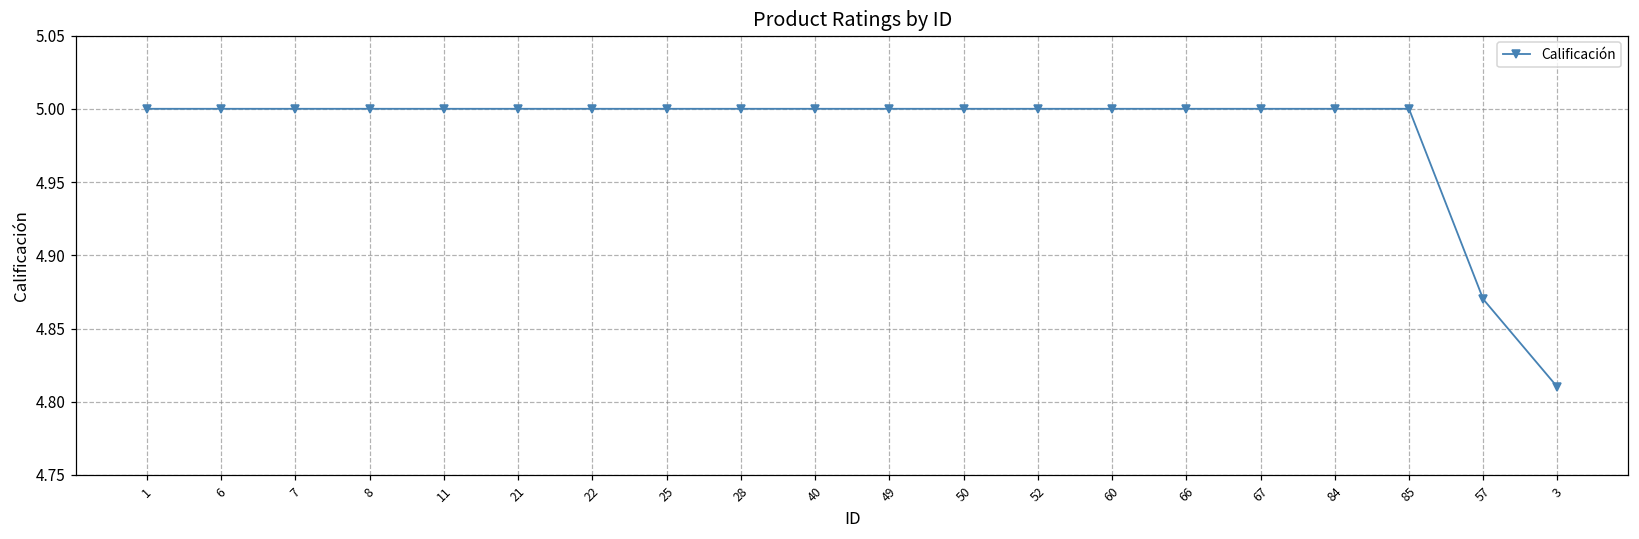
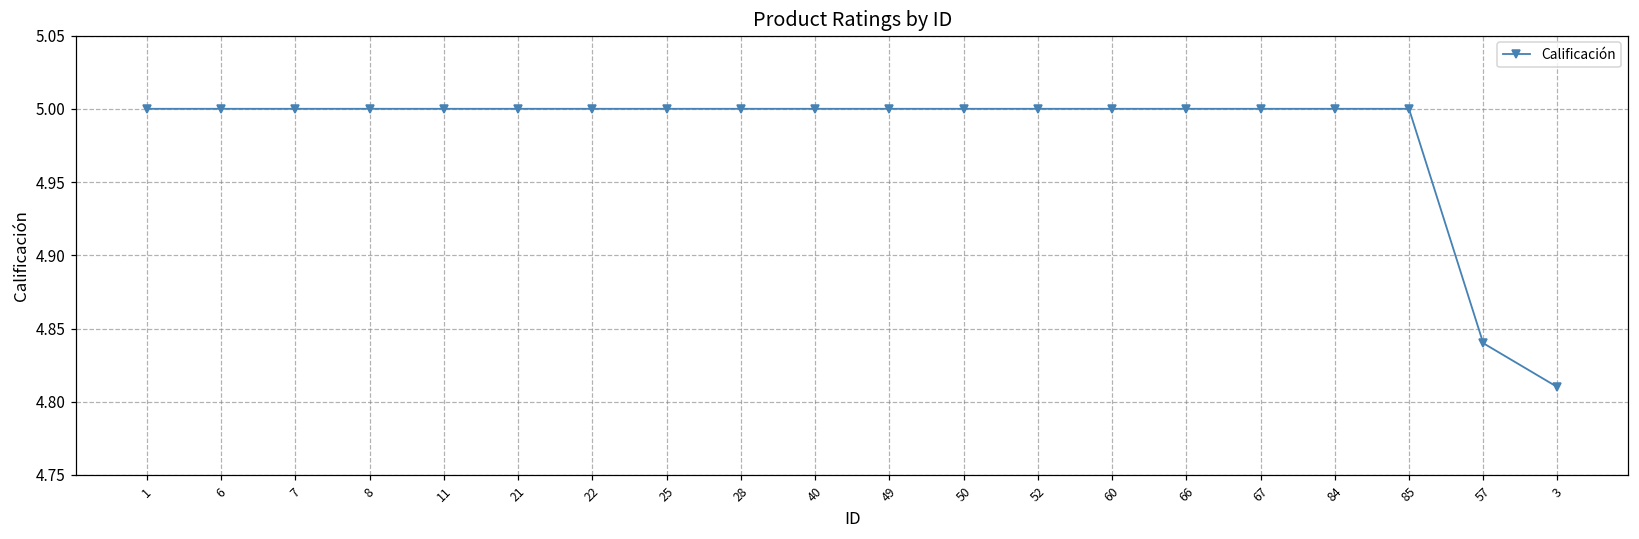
57: 4.87 -> 4.84
